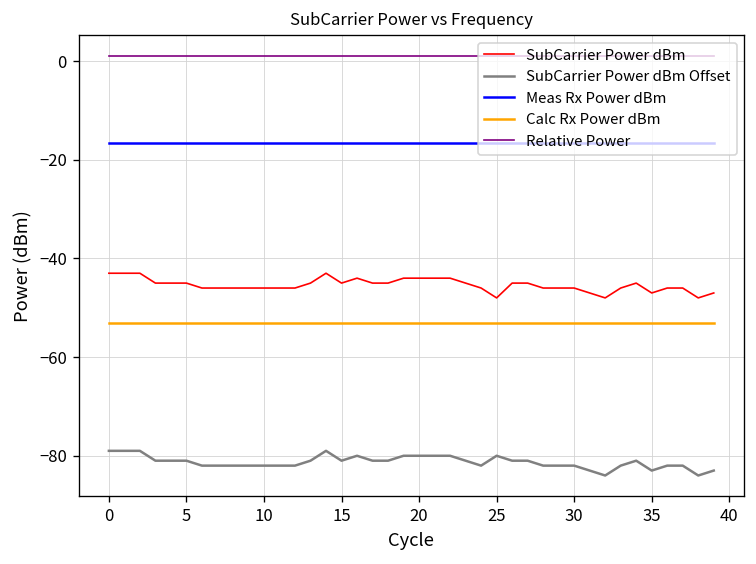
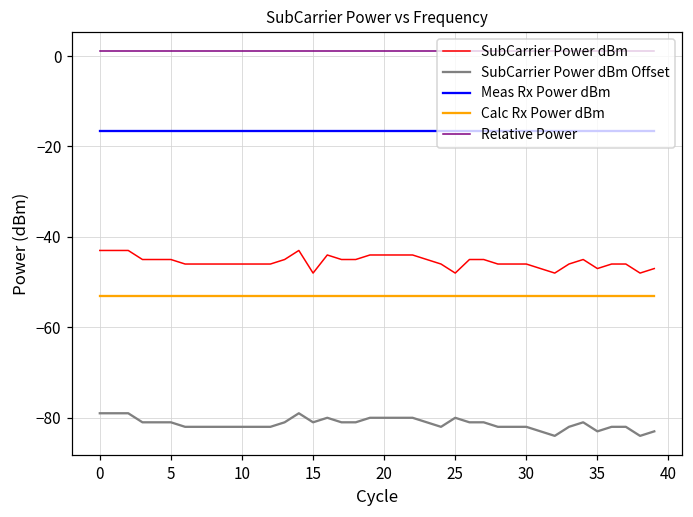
SubCarrier Power dBm, 15: -45 -> -48
